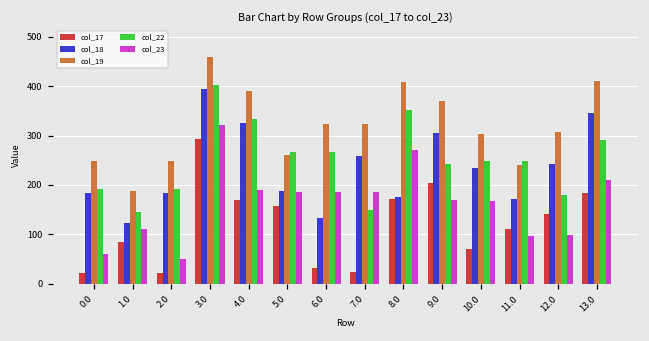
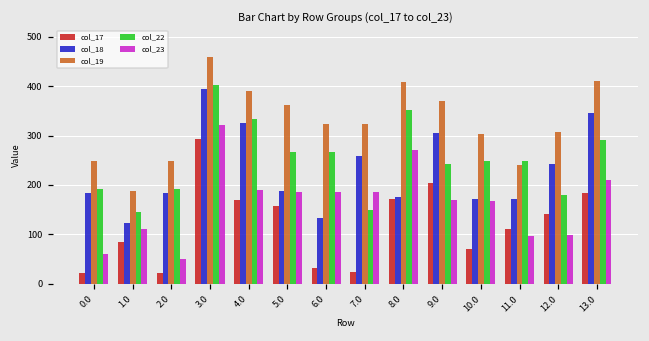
col_19, 5.0: 260 -> 360
col_18, 10.0: 230 -> 170
